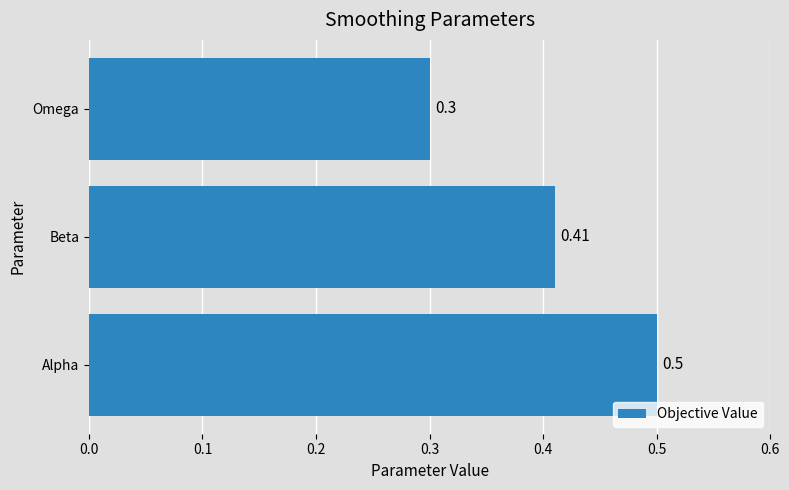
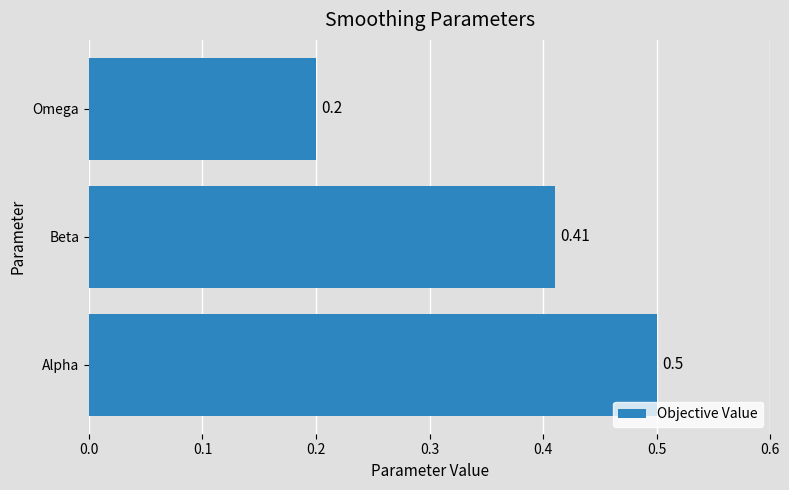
Omega: 0.3 -> 0.2
